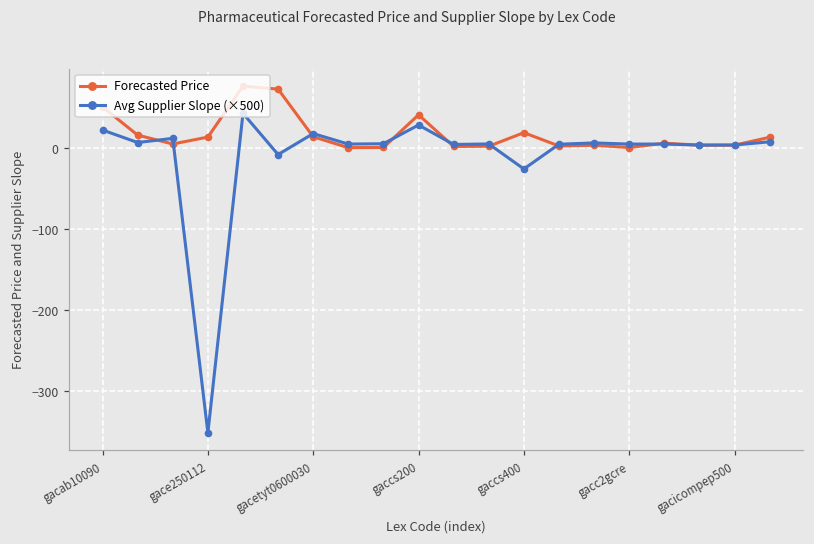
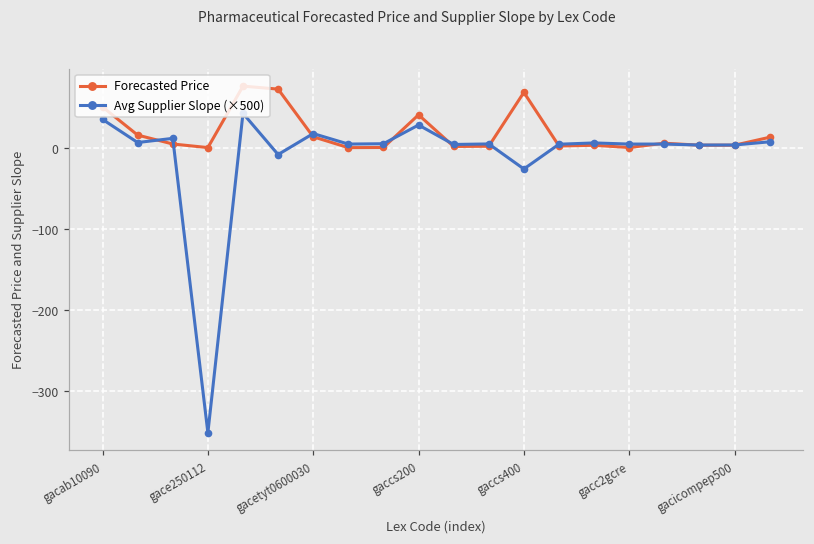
Avg Supplier Slope (×500), gacab10090: 20 -> 40
Forecasted Price, gace250112: 10 -> 0
Forecasted Price, gaccs400: 20 -> 70
